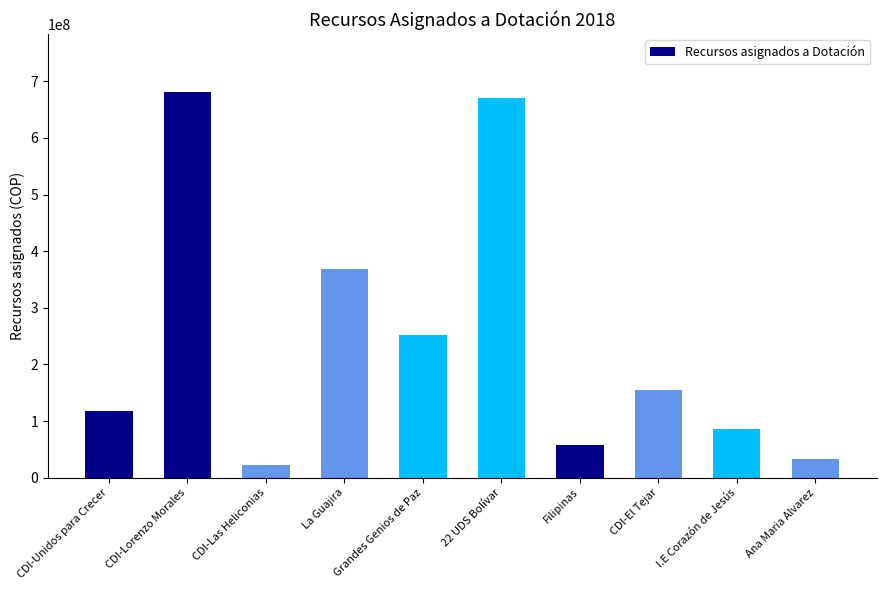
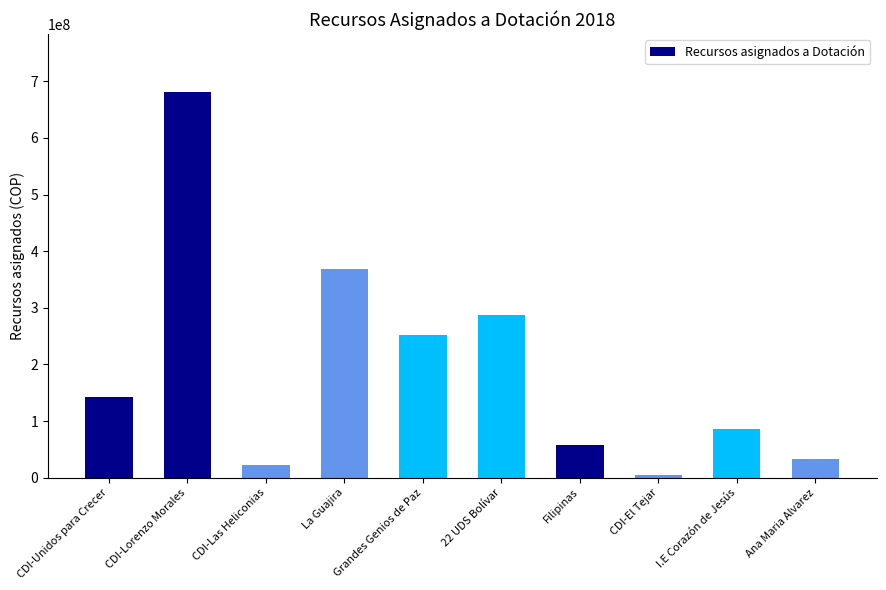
CDI-Unidos para Crecer: 120000000 -> 140000000
22 UDS Bolívar: 670000000 -> 290000000
CDI-El Tejar: 150000000 -> 10000000
